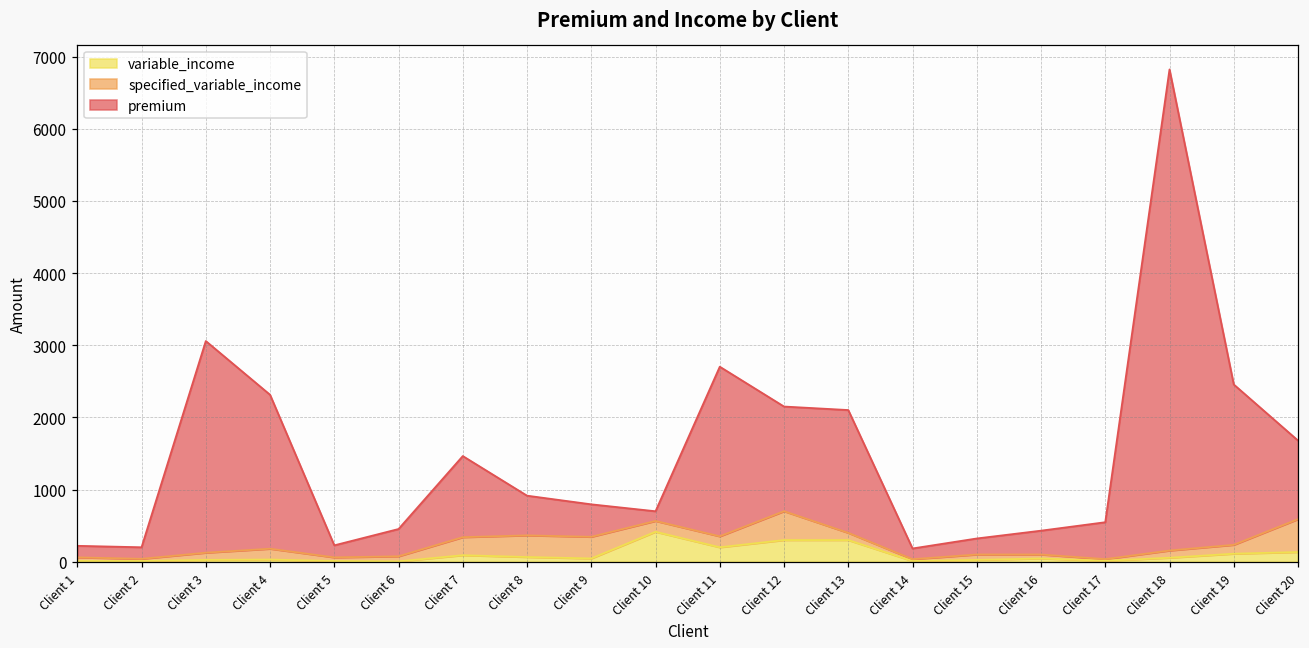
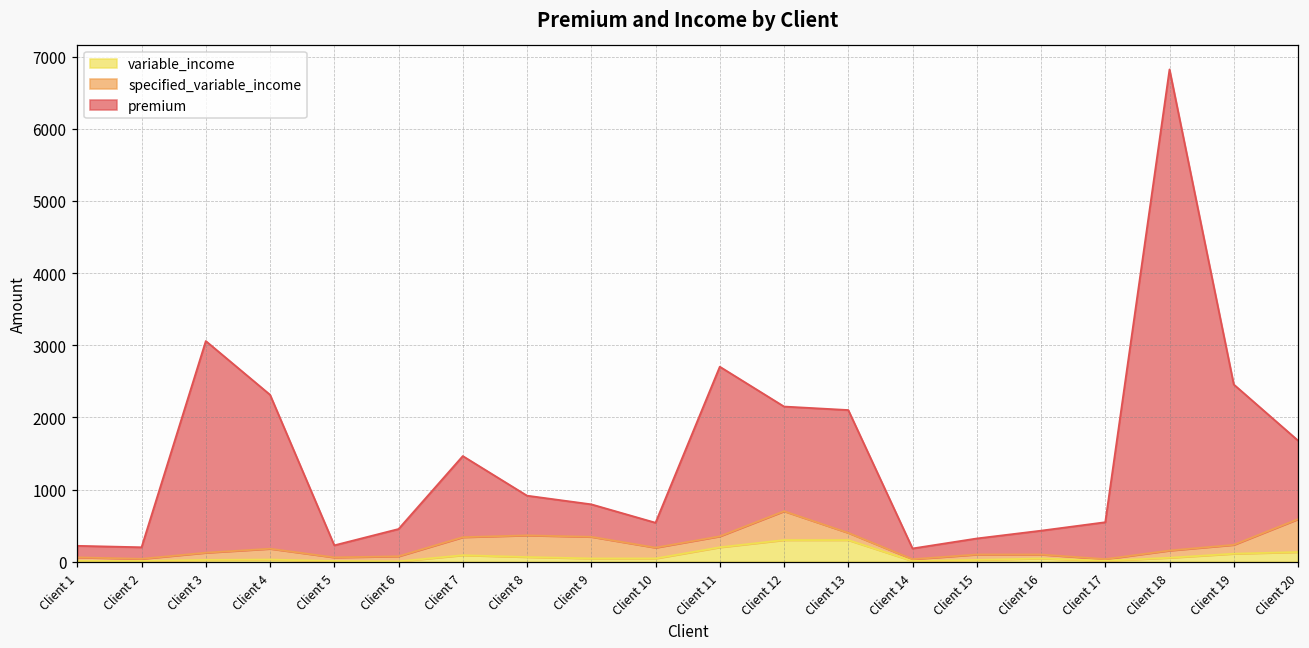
variable_income, Client 10: 400 -> 0
premium, Client 10: 100 -> 300
